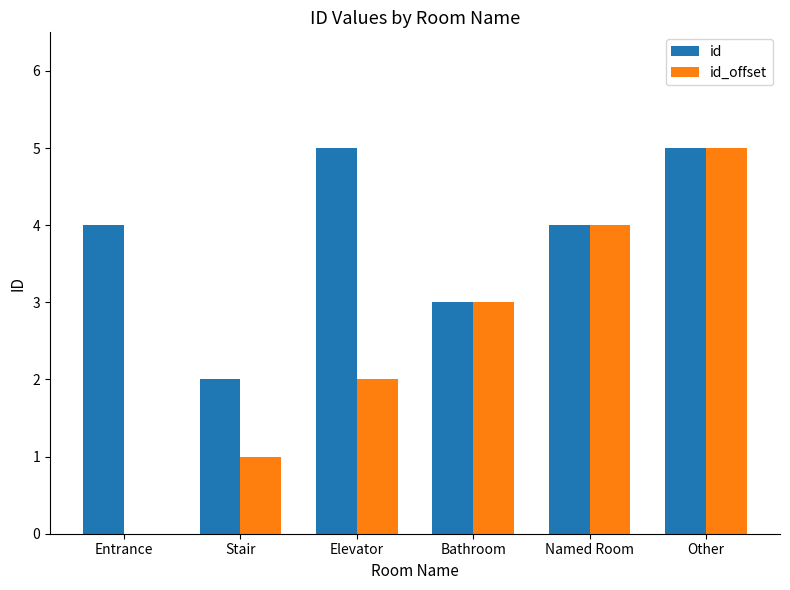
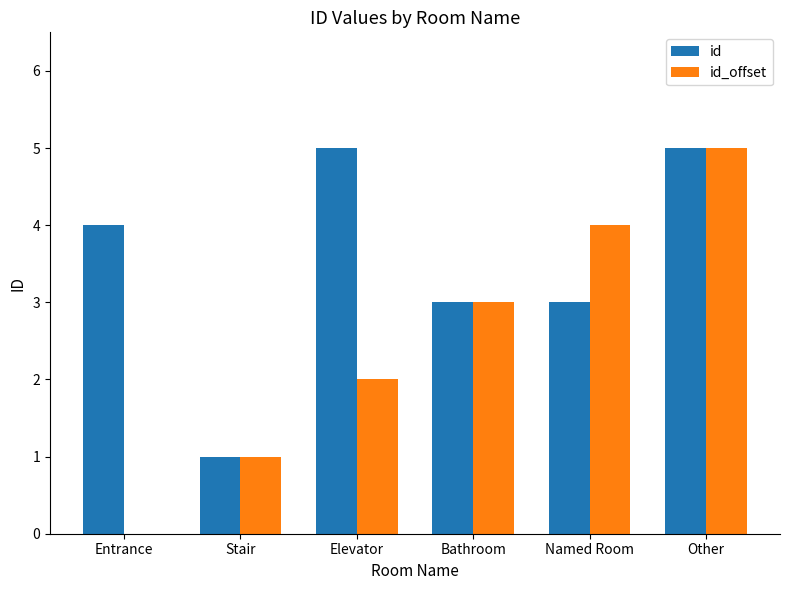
id, Stair: 2 -> 1
id, Named Room: 4 -> 3
